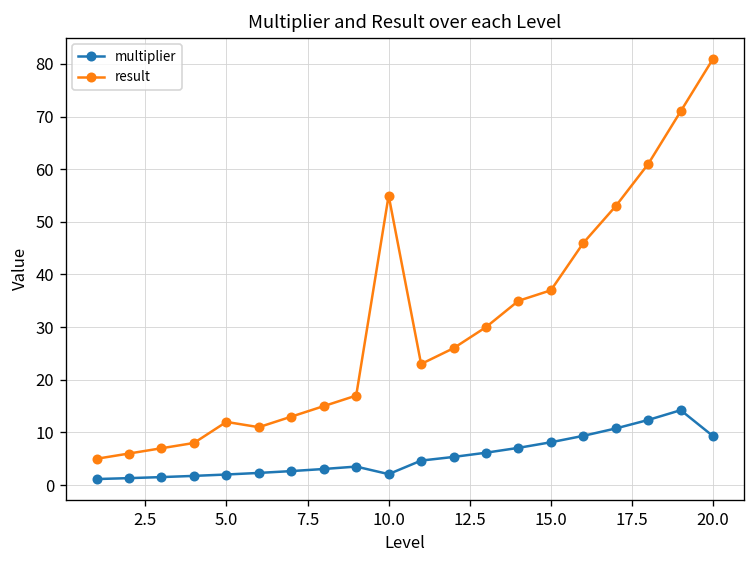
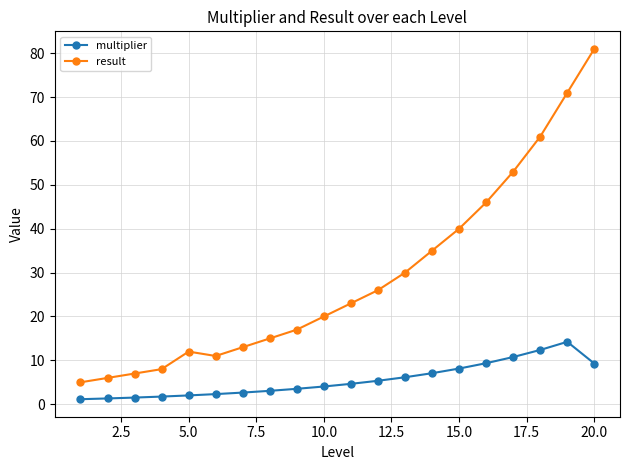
multiplier, 10.0: 2 -> 4
result, 10.0: 55 -> 20
result, 15.0: 37 -> 40
